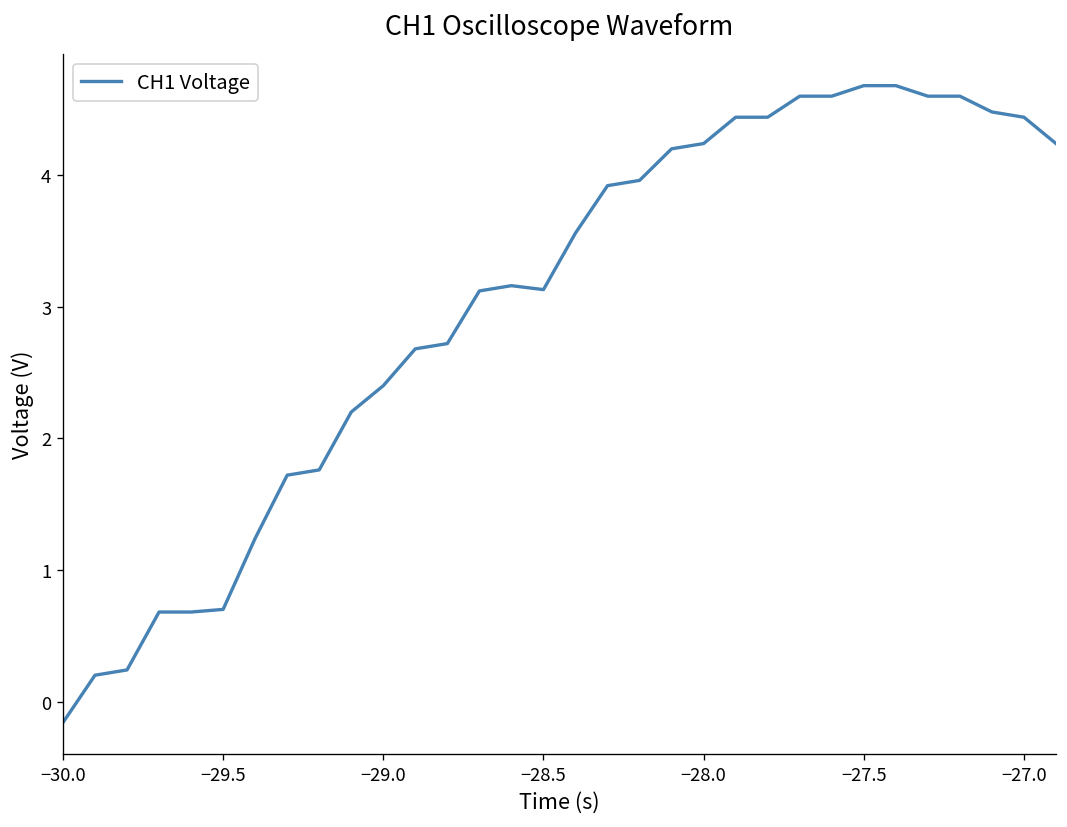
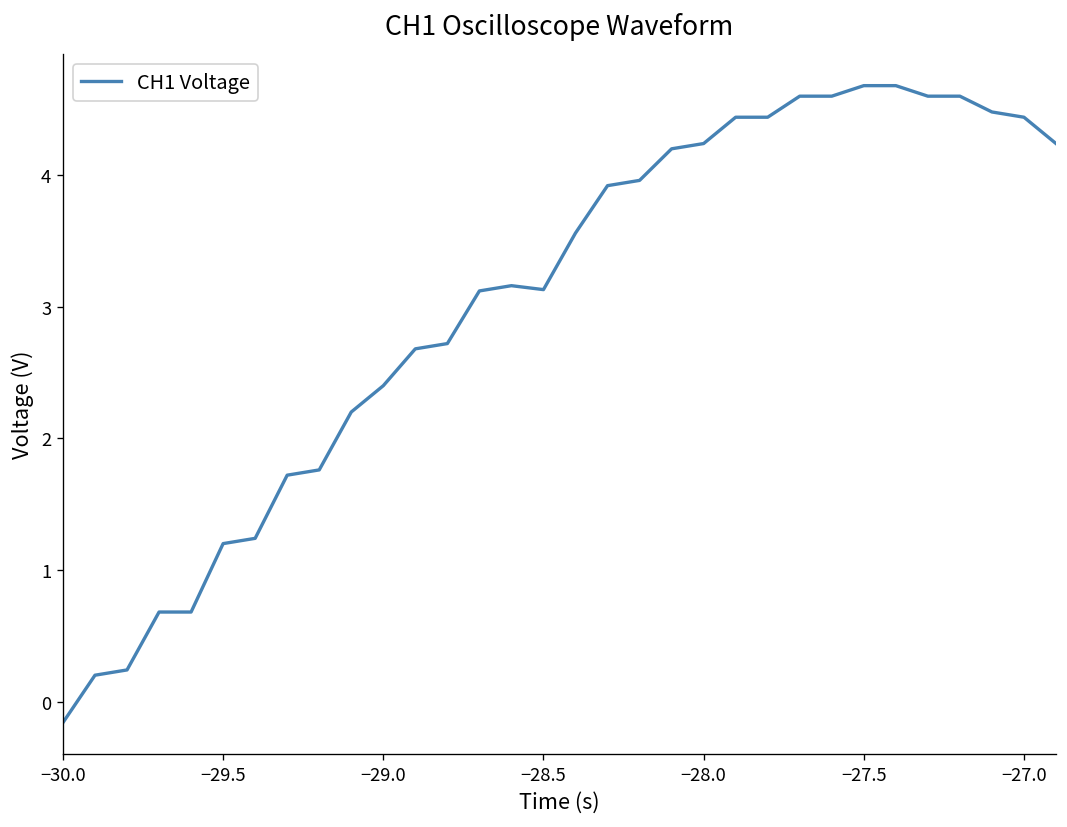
−29.5: 0.7 -> 1.2
